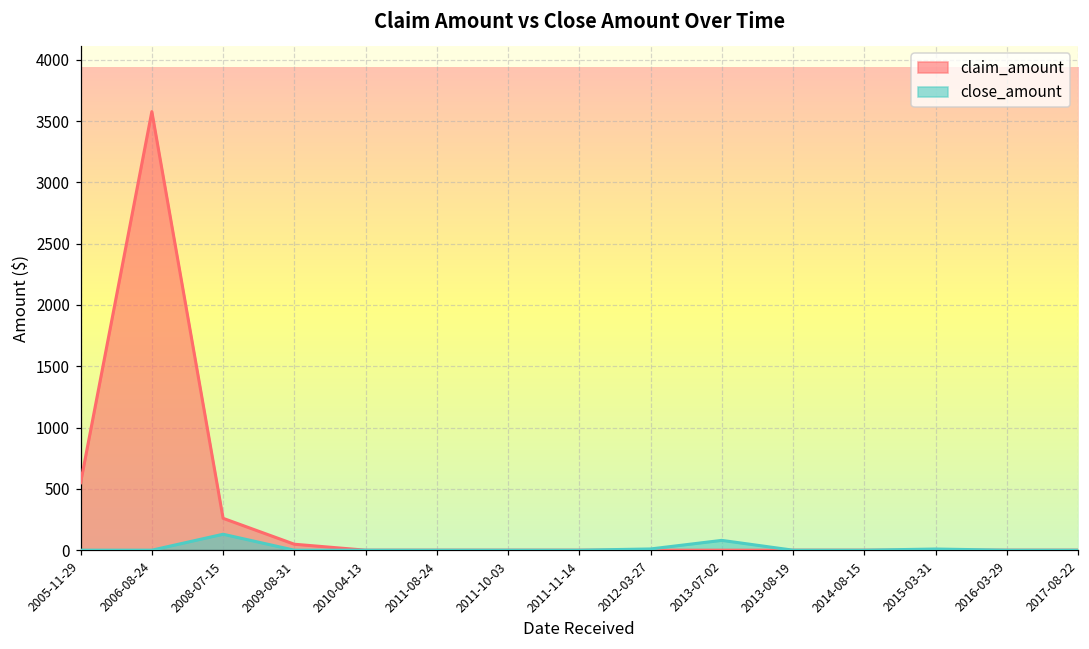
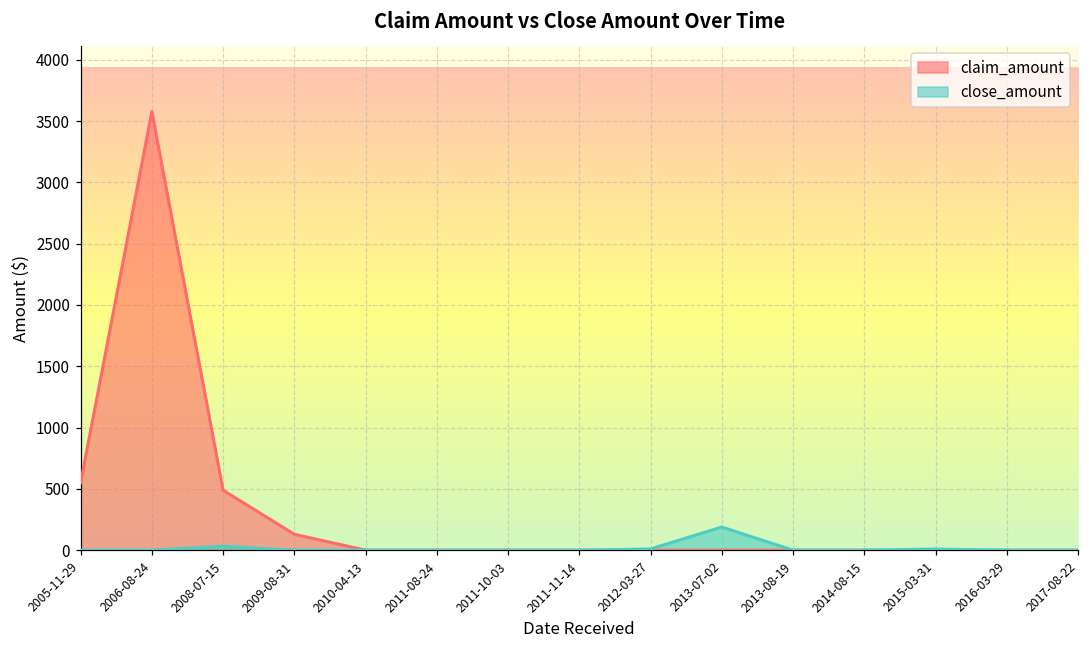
claim_amount, 2008-07-15: 260 -> 490
close_amount, 2008-07-15: 130 -> 30
claim_amount, 2009-08-31: 50 -> 130
close_amount, 2013-07-02: 80 -> 190
